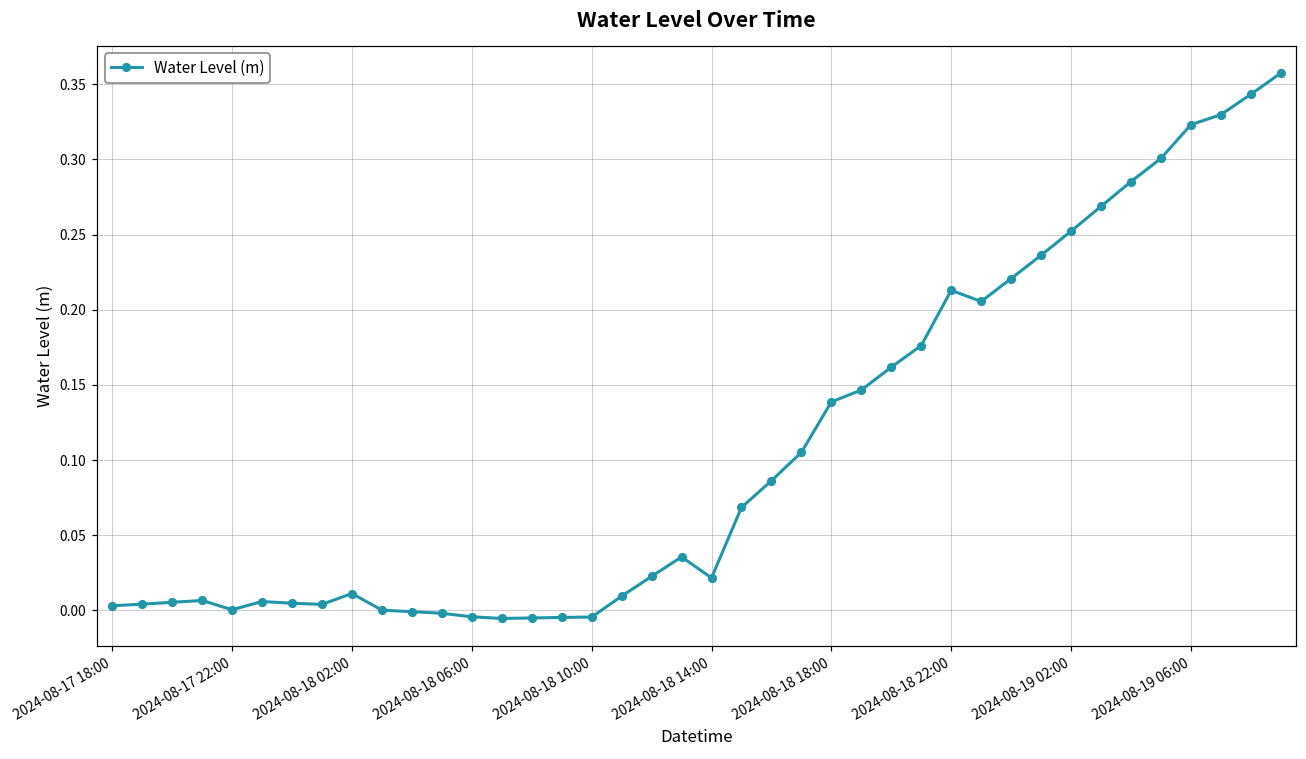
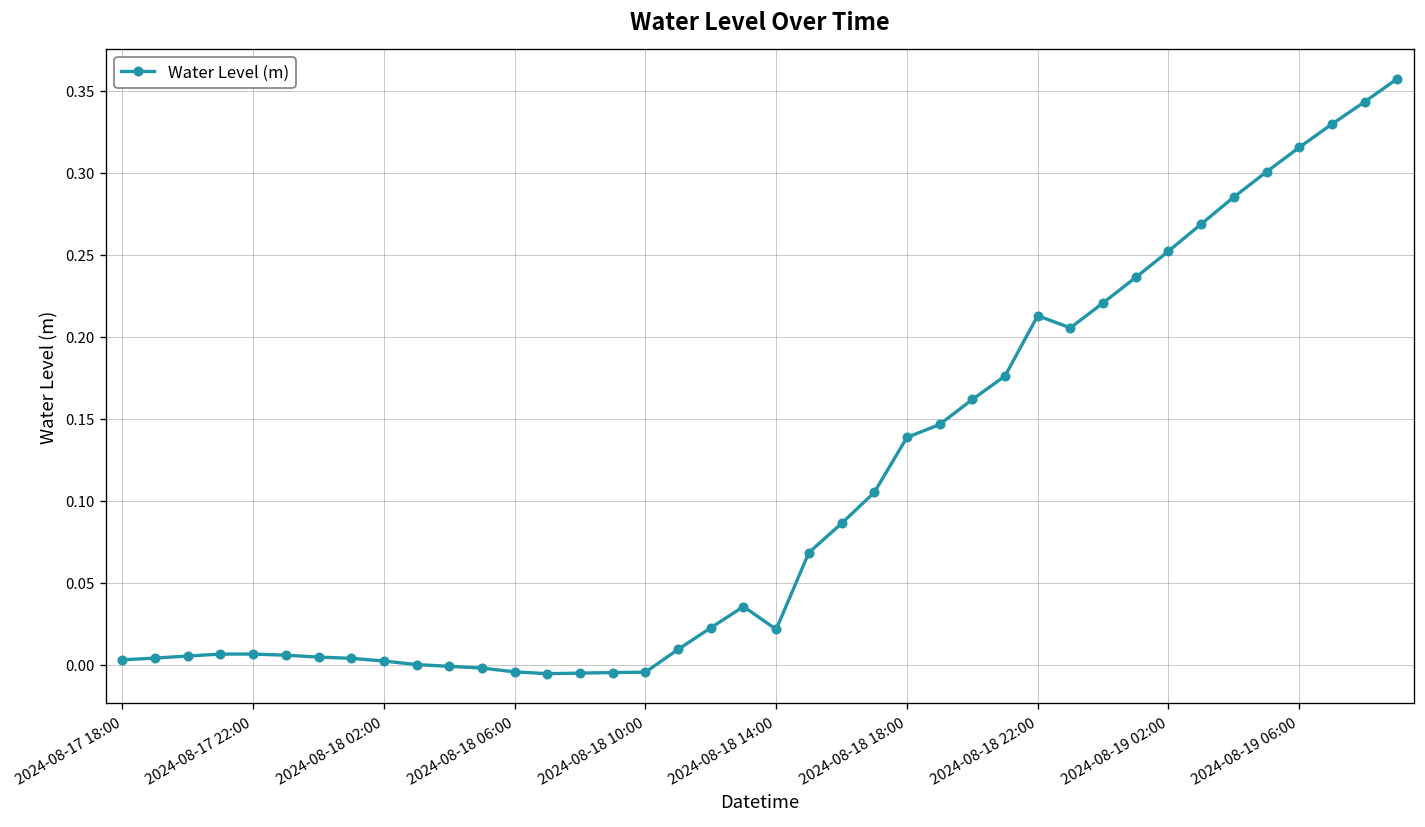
2024-08-17 22:00: 0.000 -> 0.007
2024-08-18 02:00: 0.011 -> 0.002
2024-08-19 06:00: 0.323 -> 0.316
